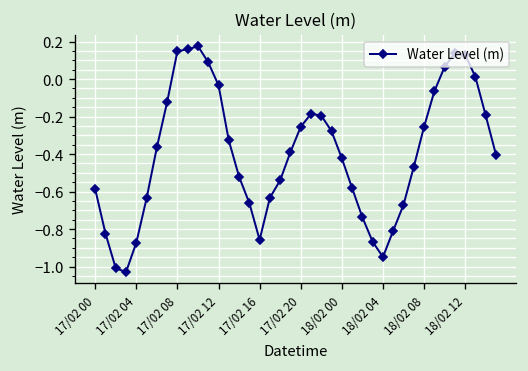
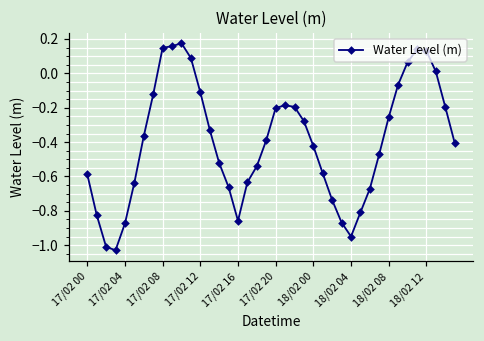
17/02 12: -0.03 -> -0.11
17/02 20: -0.26 -> -0.20
